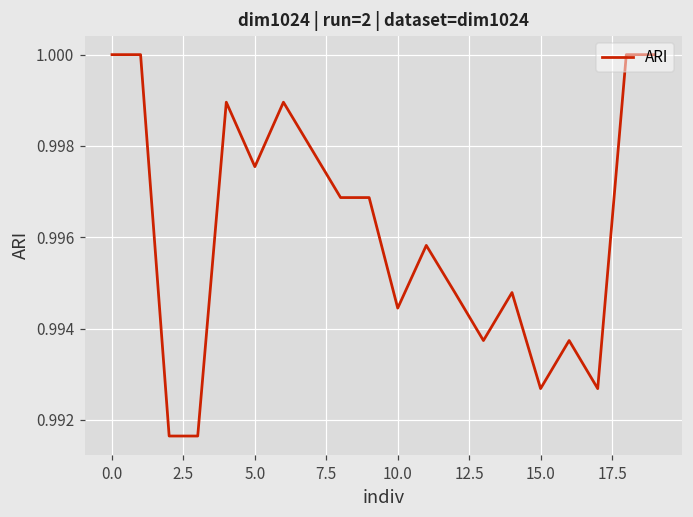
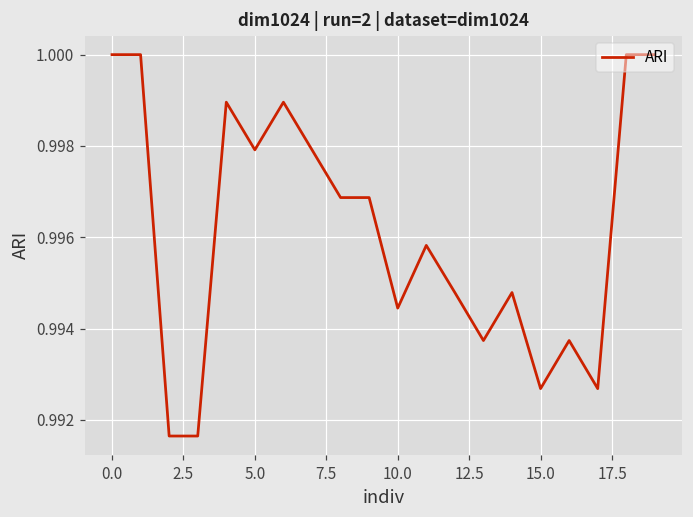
5.0: 0.9975 -> 0.9979
